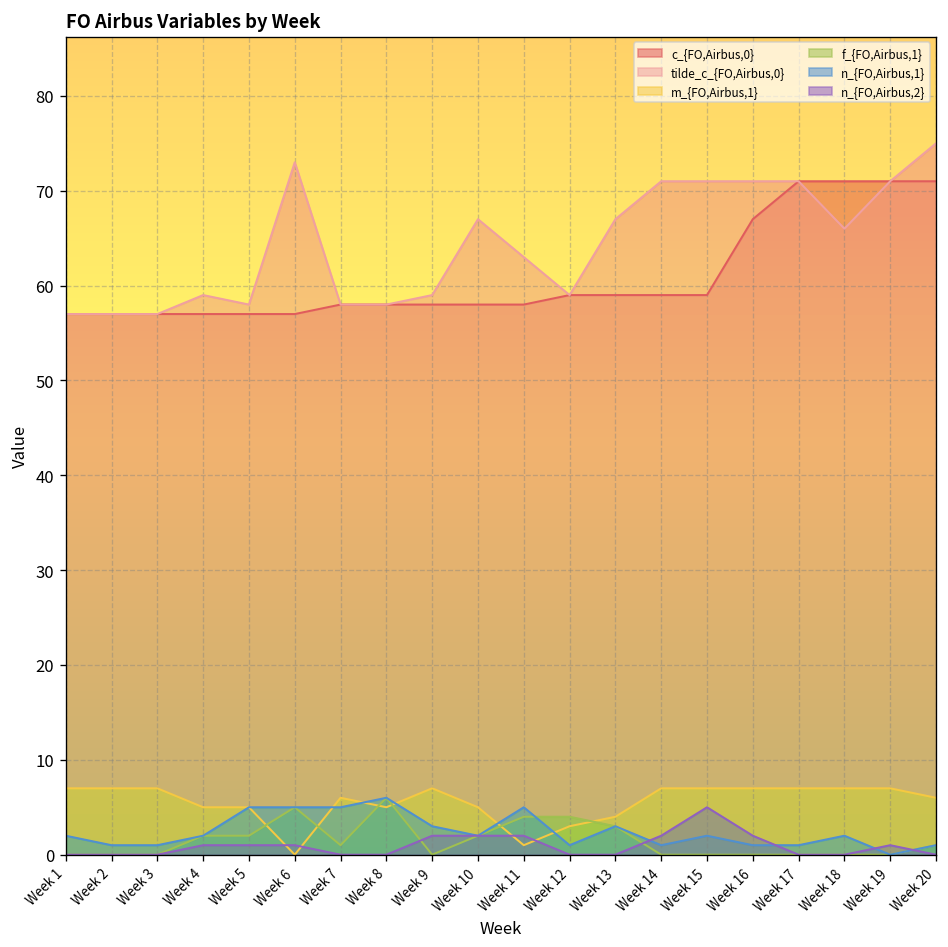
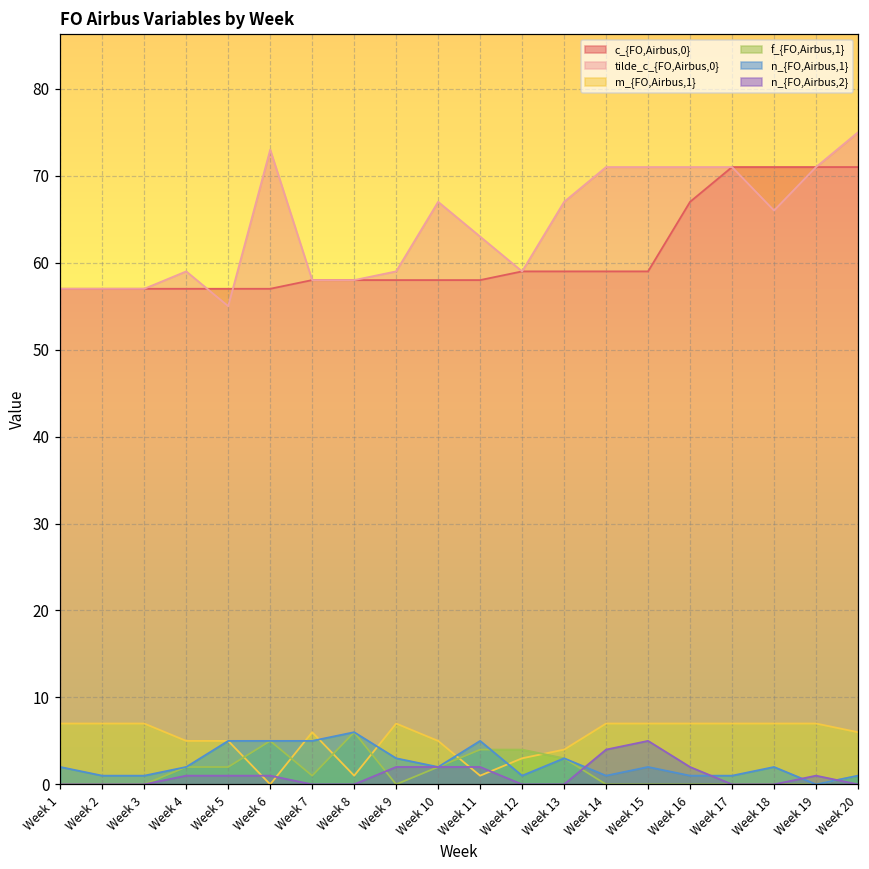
tilde_c_{FO,Airbus,0}, Week 5: 58 -> 55
m_{FO,Airbus,1}, Week 8: 5 -> 1
n_{FO,Airbus,2}, Week 14: 2 -> 4
